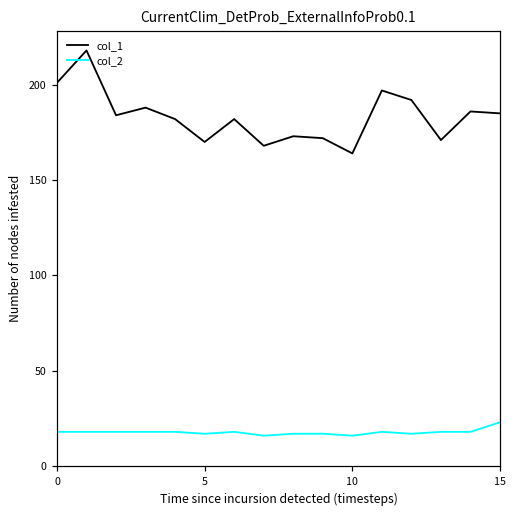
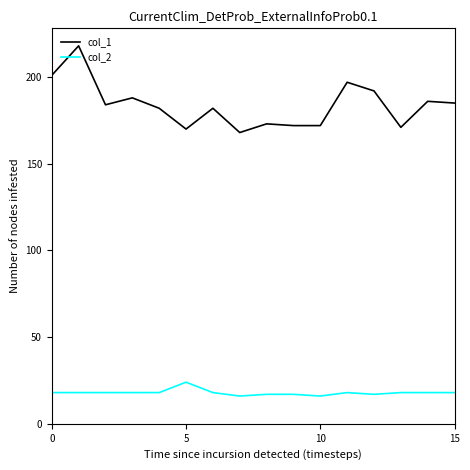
col_2, 5: 17 -> 24
col_1, 10: 164 -> 172
col_2, 15: 23 -> 18
